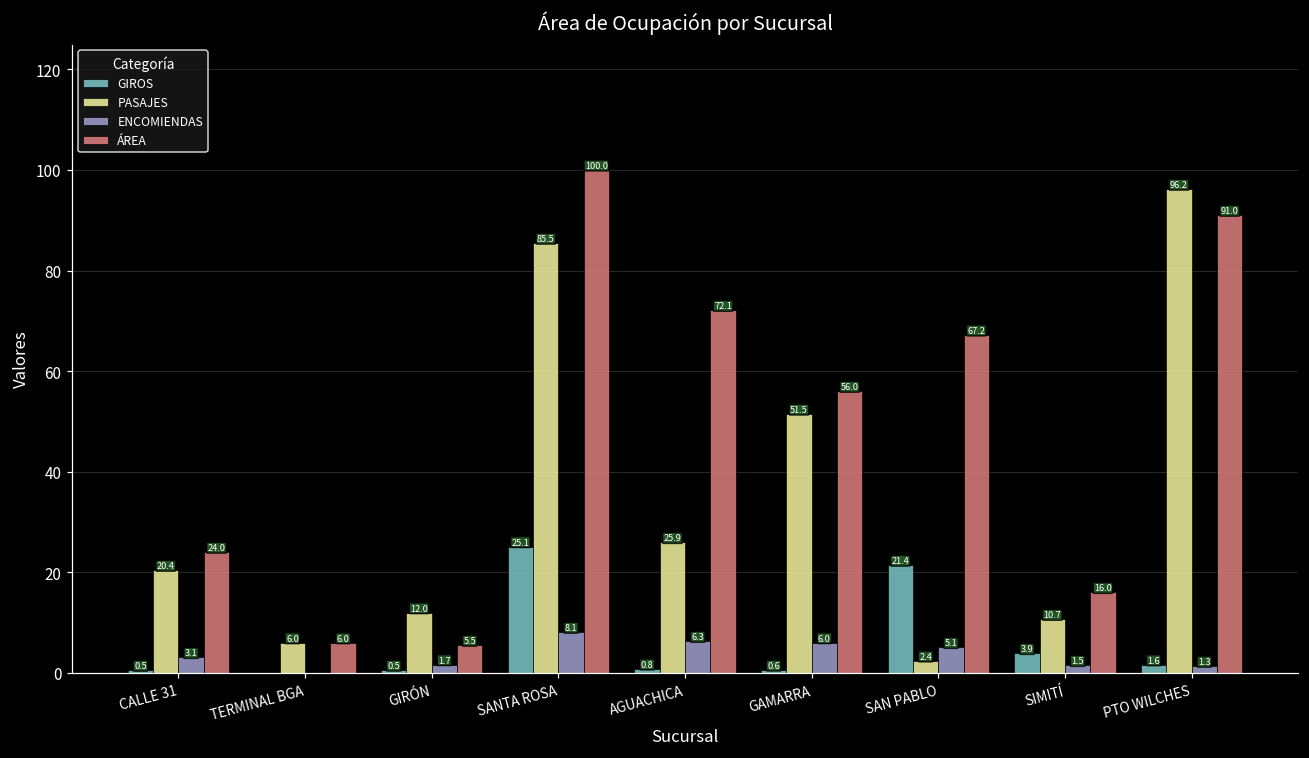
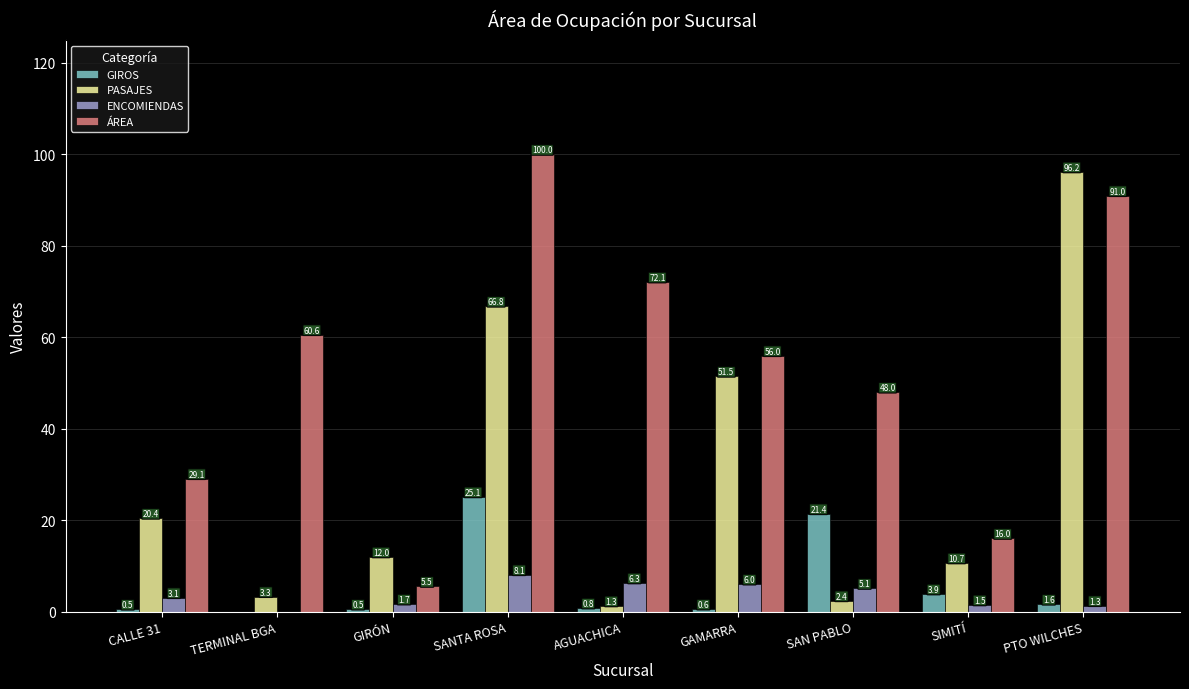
ÁREA, CALLE 31: 24.0 -> 29.1
PASAJES, TERMINAL BGA: 6.0 -> 3.3
ÁREA, TERMINAL BGA: 6.0 -> 60.6
PASAJES, SANTA ROSA: 85.5 -> 66.8
PASAJES, AGUACHICA: 25.9 -> 1.3
ÁREA, SAN PABLO: 67.2 -> 48.0
